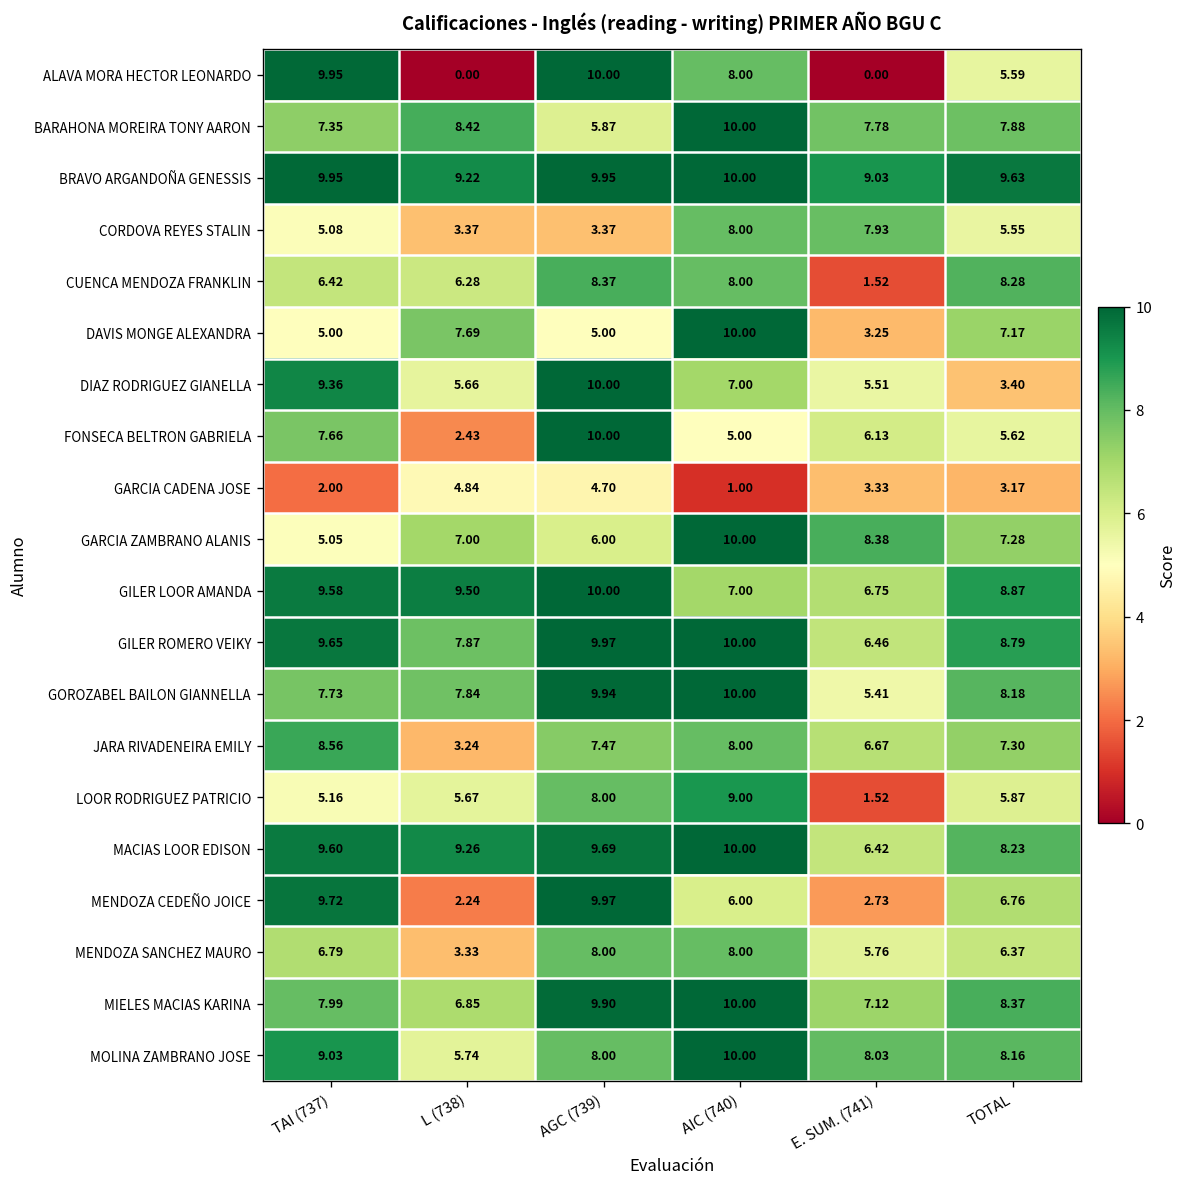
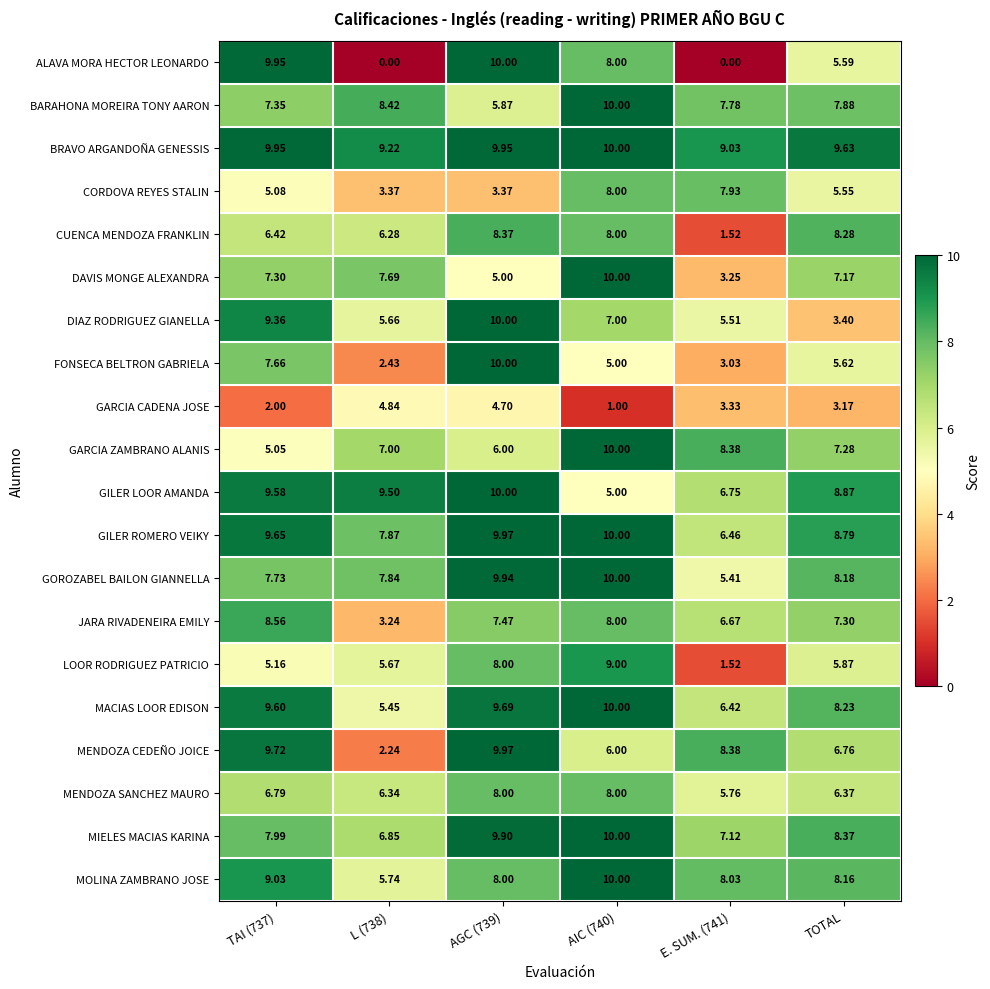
DAVIS MONGE ALEXANDRA, TAI (737): 5.00 -> 7.30
FONSECA BELTRON GABRIELA, E. SUM. (741): 6.13 -> 3.03
GILER LOOR AMANDA, AIC (740): 7.00 -> 5.00
MACIAS LOOR EDISON, L (738): 9.26 -> 5.45
MENDOZA CEDEÑO JOICE, E. SUM. (741): 2.73 -> 8.38
MENDOZA SANCHEZ MAURO, L (738): 3.33 -> 6.34
